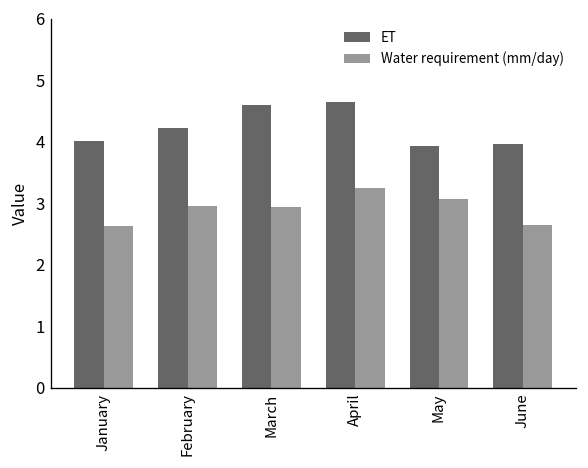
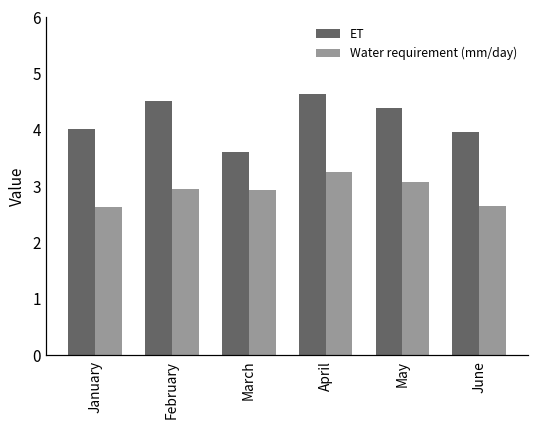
ET, February: 4.2 -> 4.5
ET, March: 4.6 -> 3.6
ET, May: 3.9 -> 4.4
